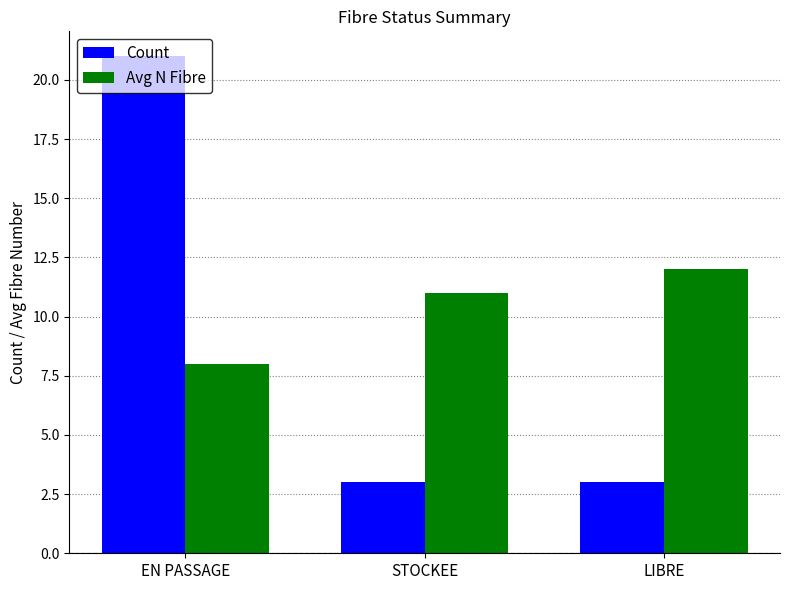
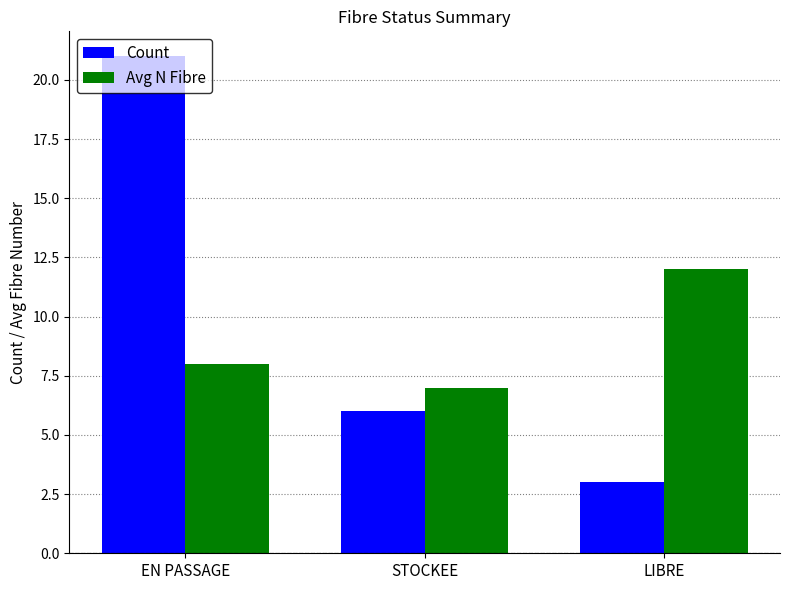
Count, STOCKEE: 3 -> 6
Avg N Fibre, STOCKEE: 11 -> 7
